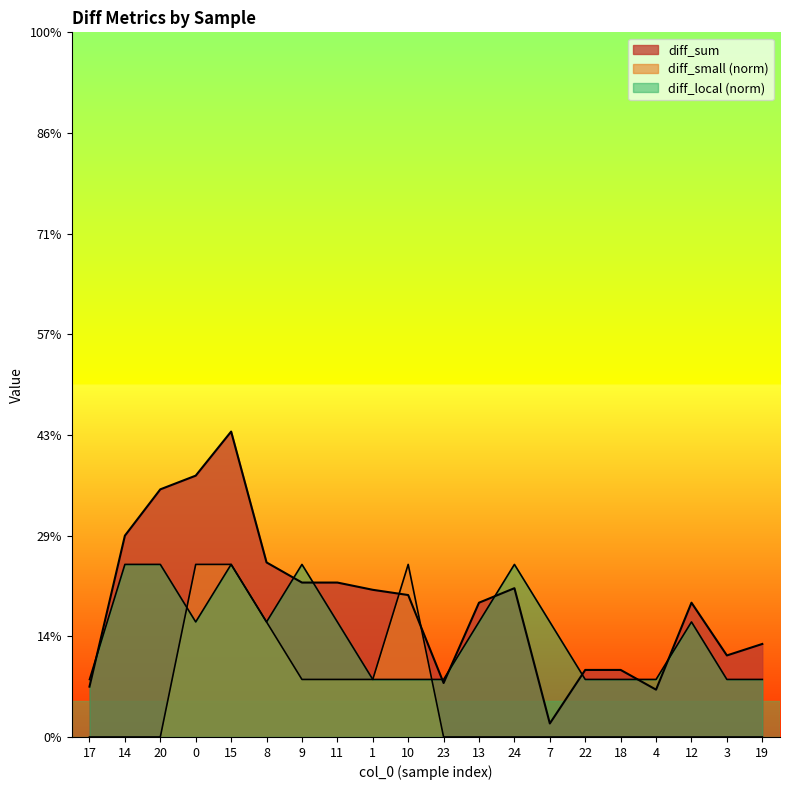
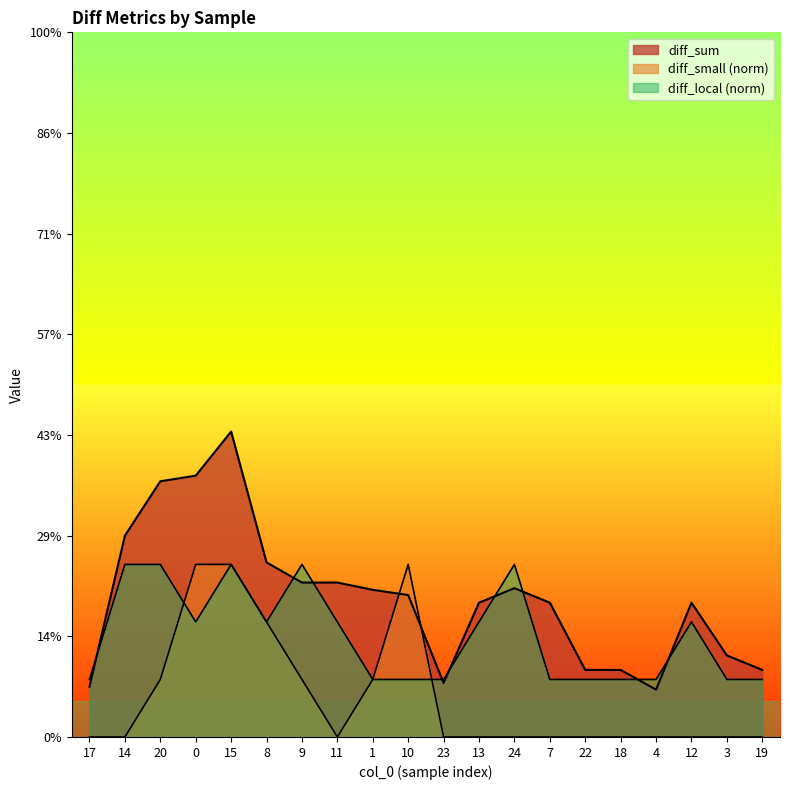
diff_sum, 20: 35% -> 36%
diff_small (norm), 20: 0% -> 8%
diff_small (norm), 11: 8% -> 0%
diff_sum, 7: 2% -> 19%
diff_local (norm), 7: 16% -> 8%
diff_sum, 19: 13% -> 10%
